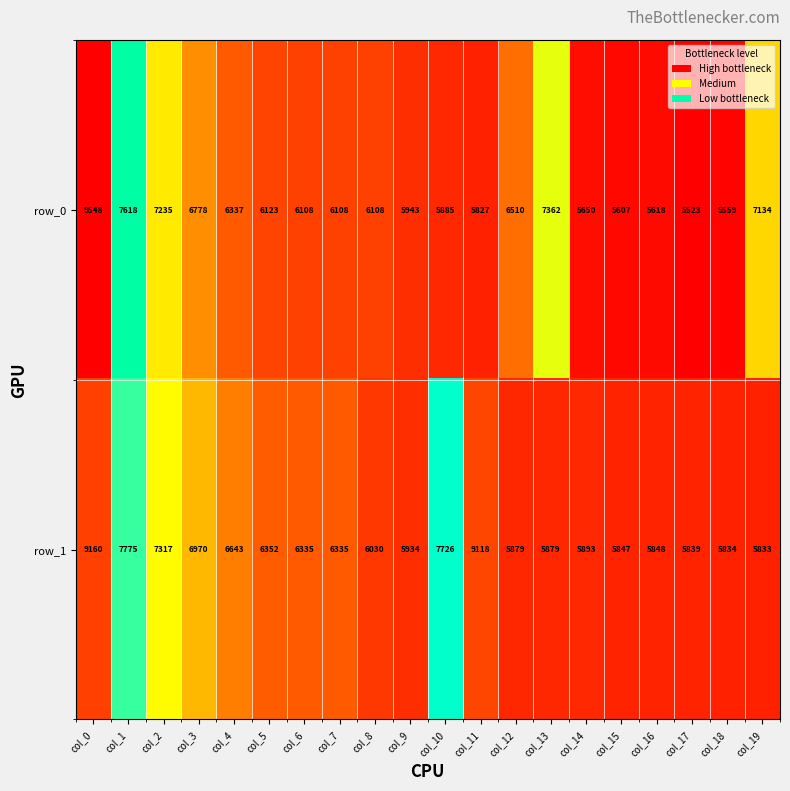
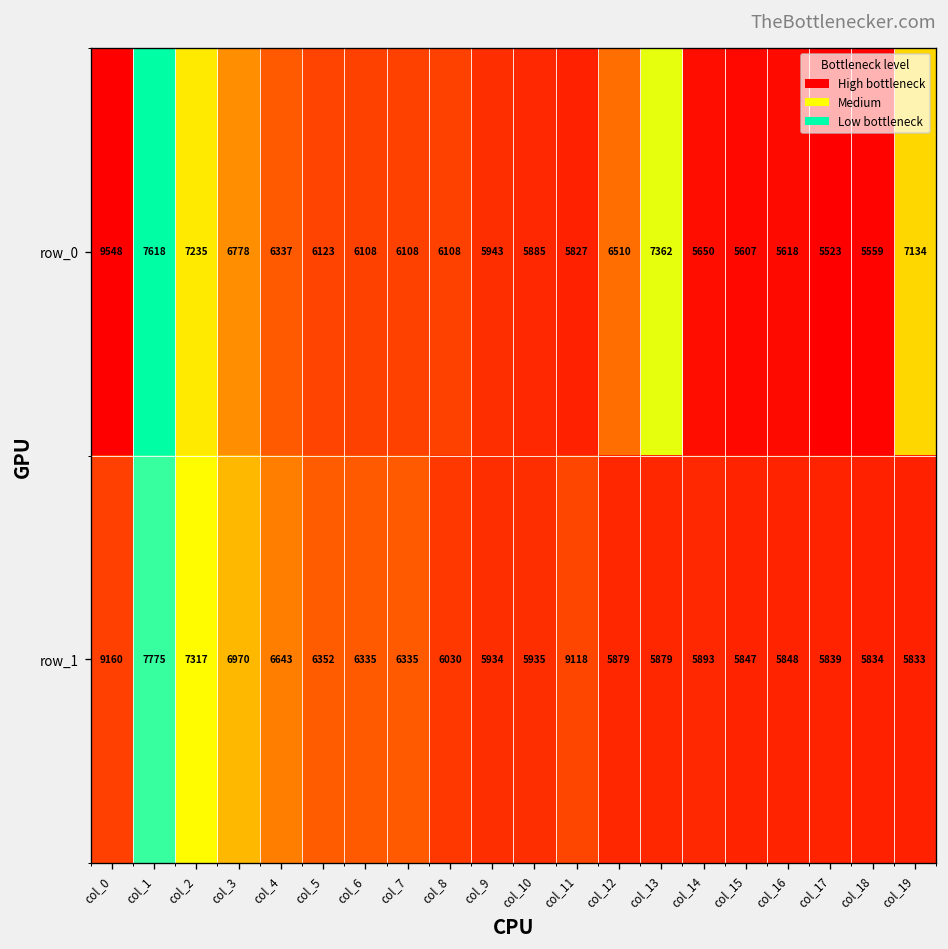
row_1, col_10: 7726 -> 5935
